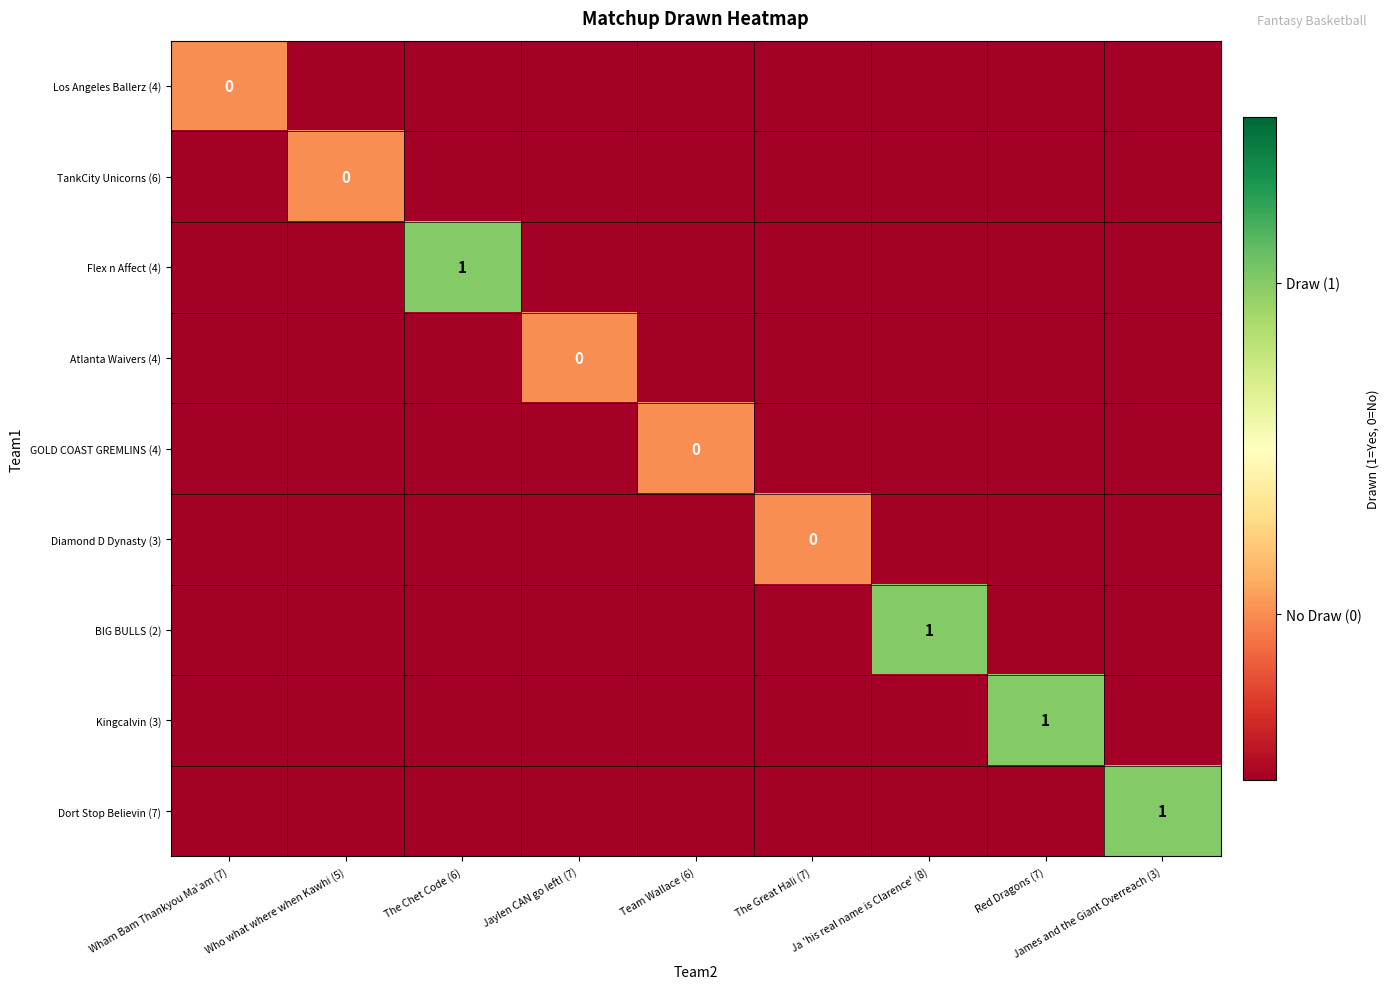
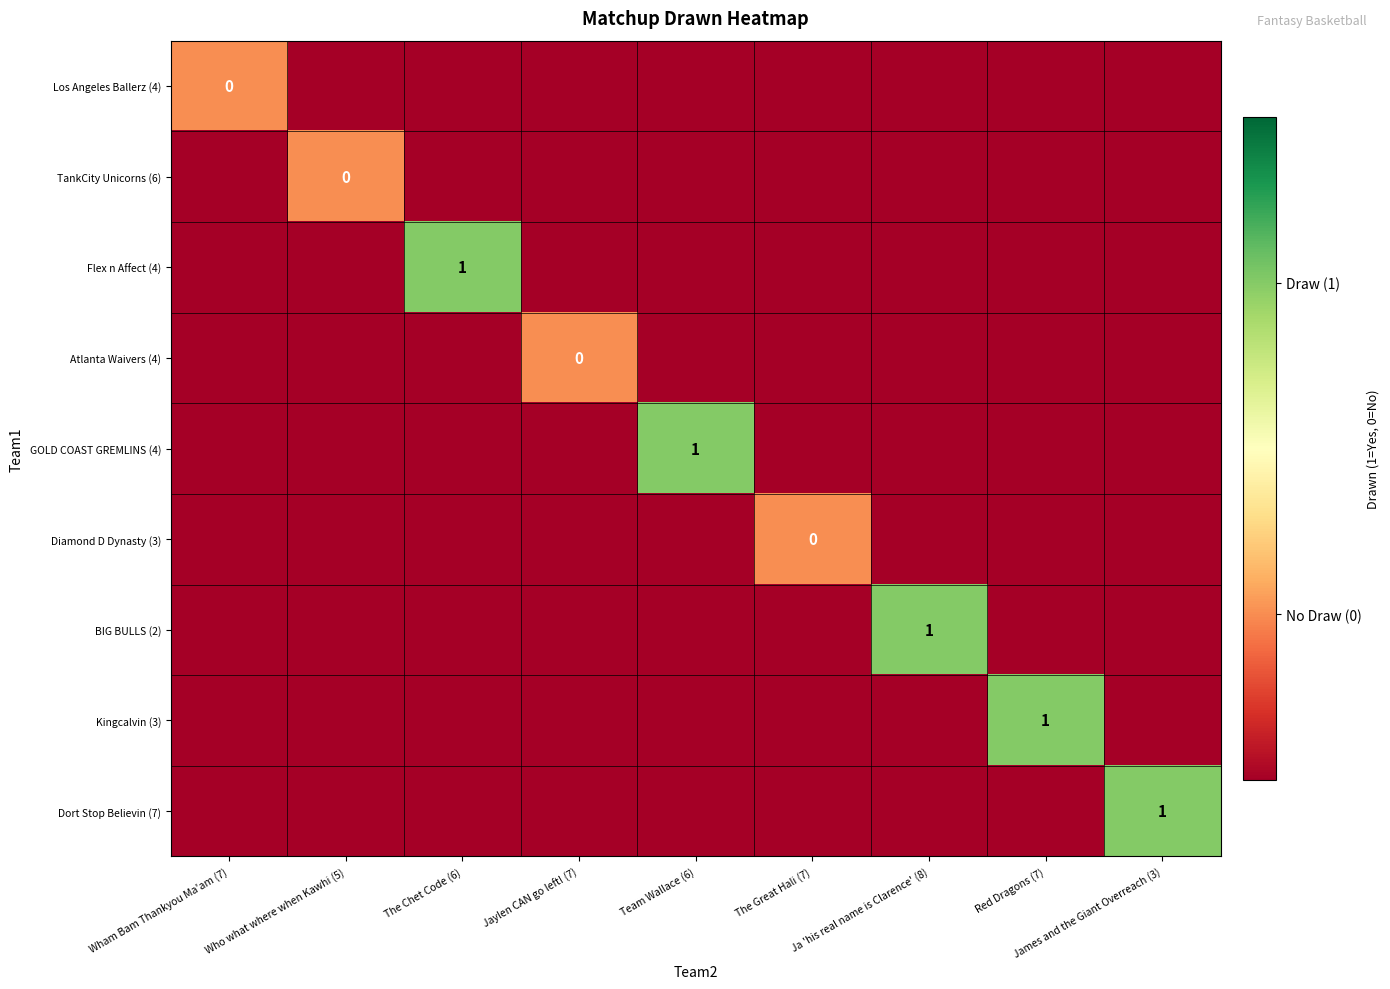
GOLD COAST GREMLINS (4), Team Wallace (6): 0 -> 1
